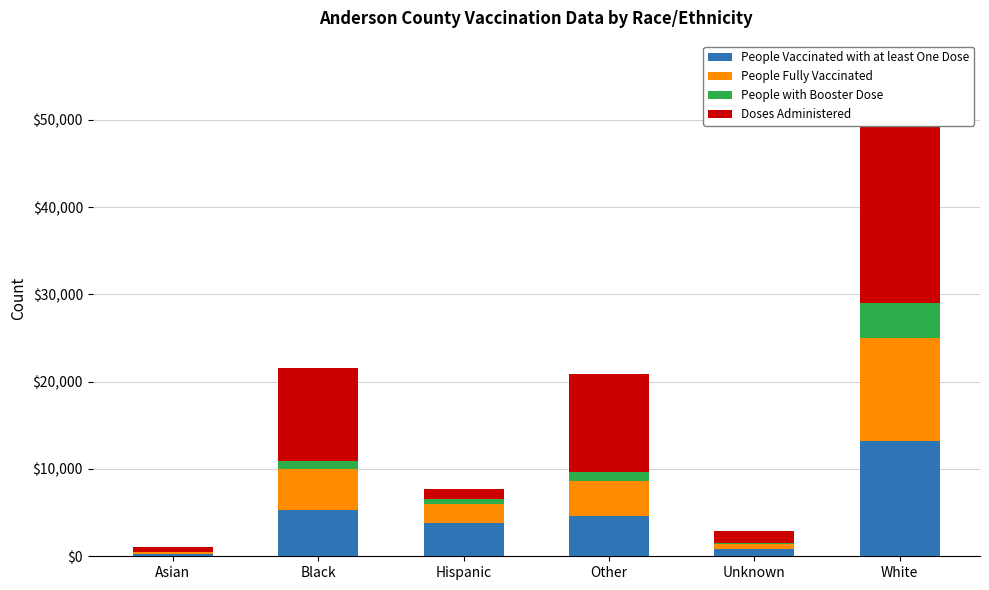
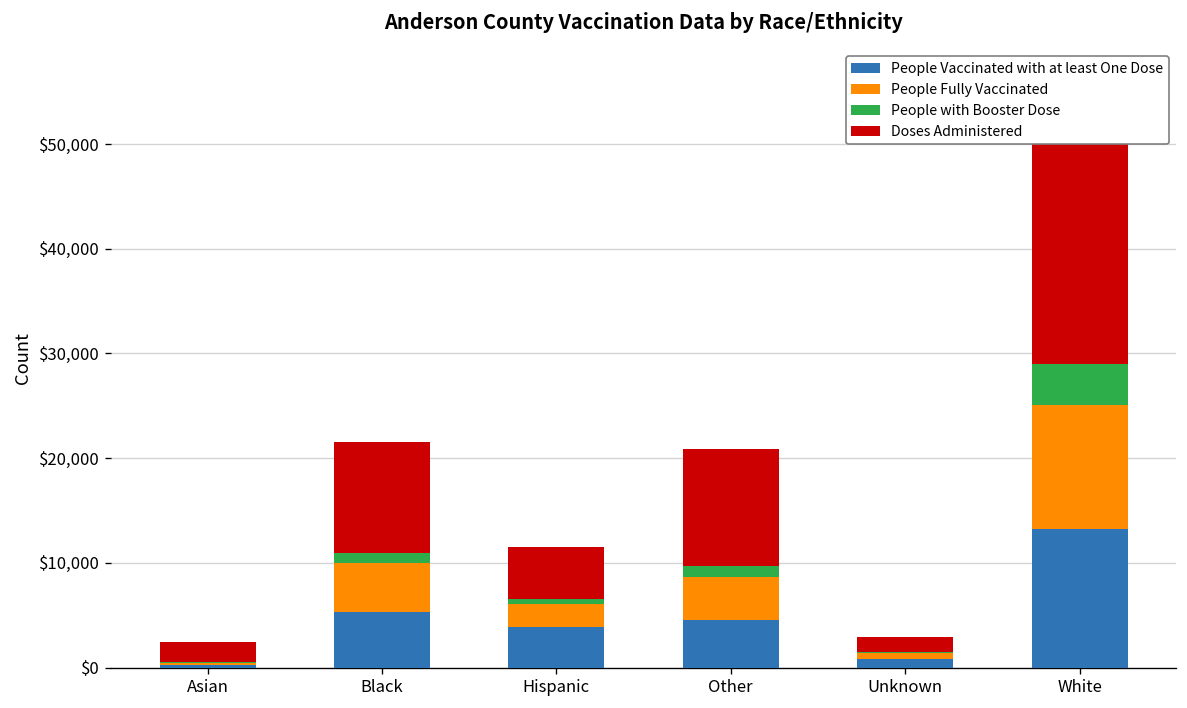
Doses Administered, Asian: $1,000 -> $2,000
Doses Administered, Hispanic: $1,000 -> $5,000
